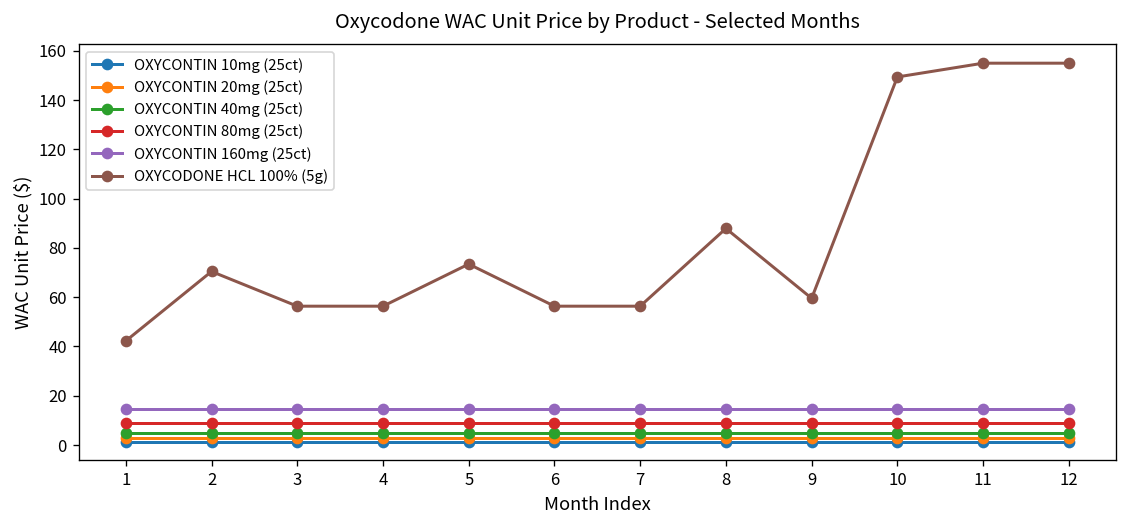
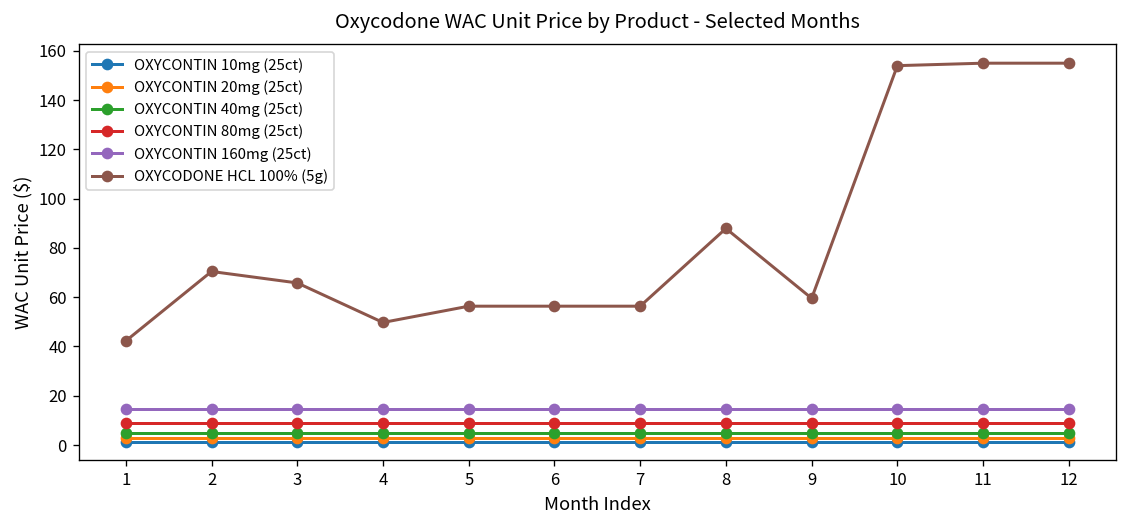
OXYCODONE HCL 100% (5g), 3: 56 -> 66
OXYCODONE HCL 100% (5g), 4: 56 -> 50
OXYCODONE HCL 100% (5g), 5: 73 -> 56
OXYCODONE HCL 100% (5g), 10: 149 -> 154
